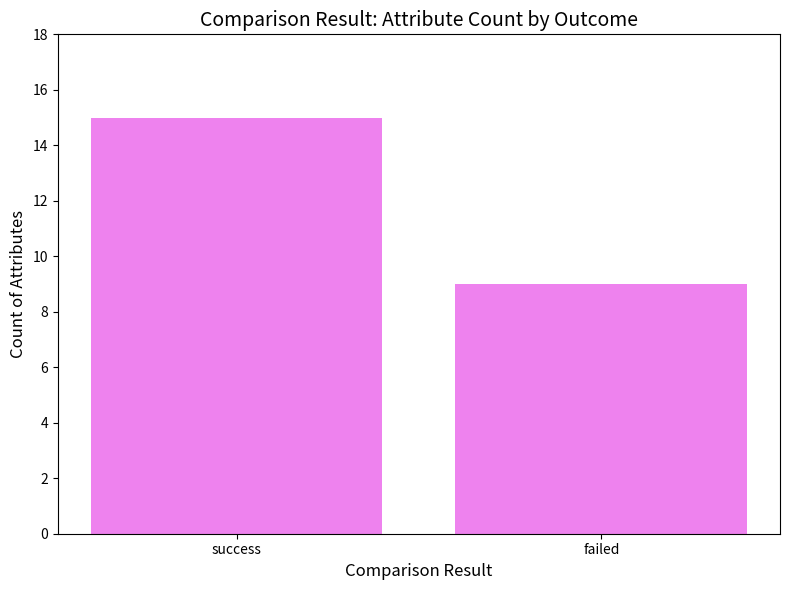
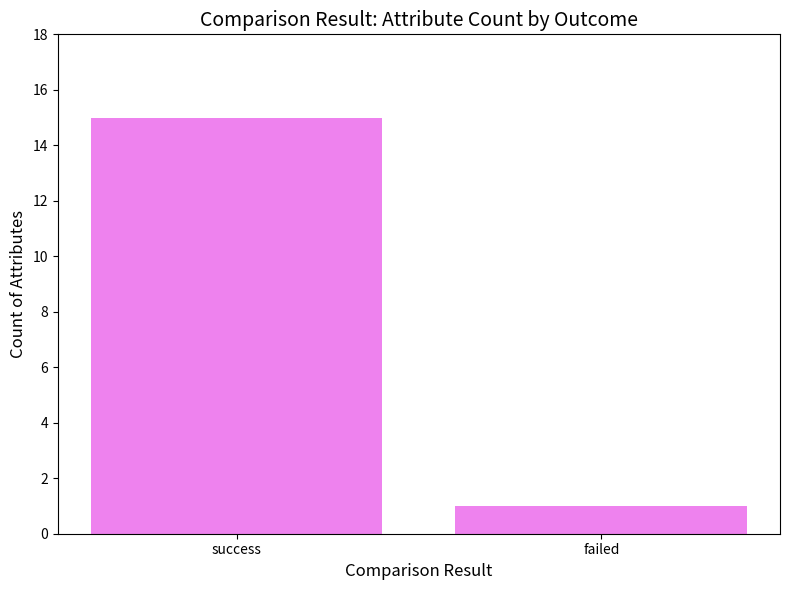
failed: 9 -> 1
